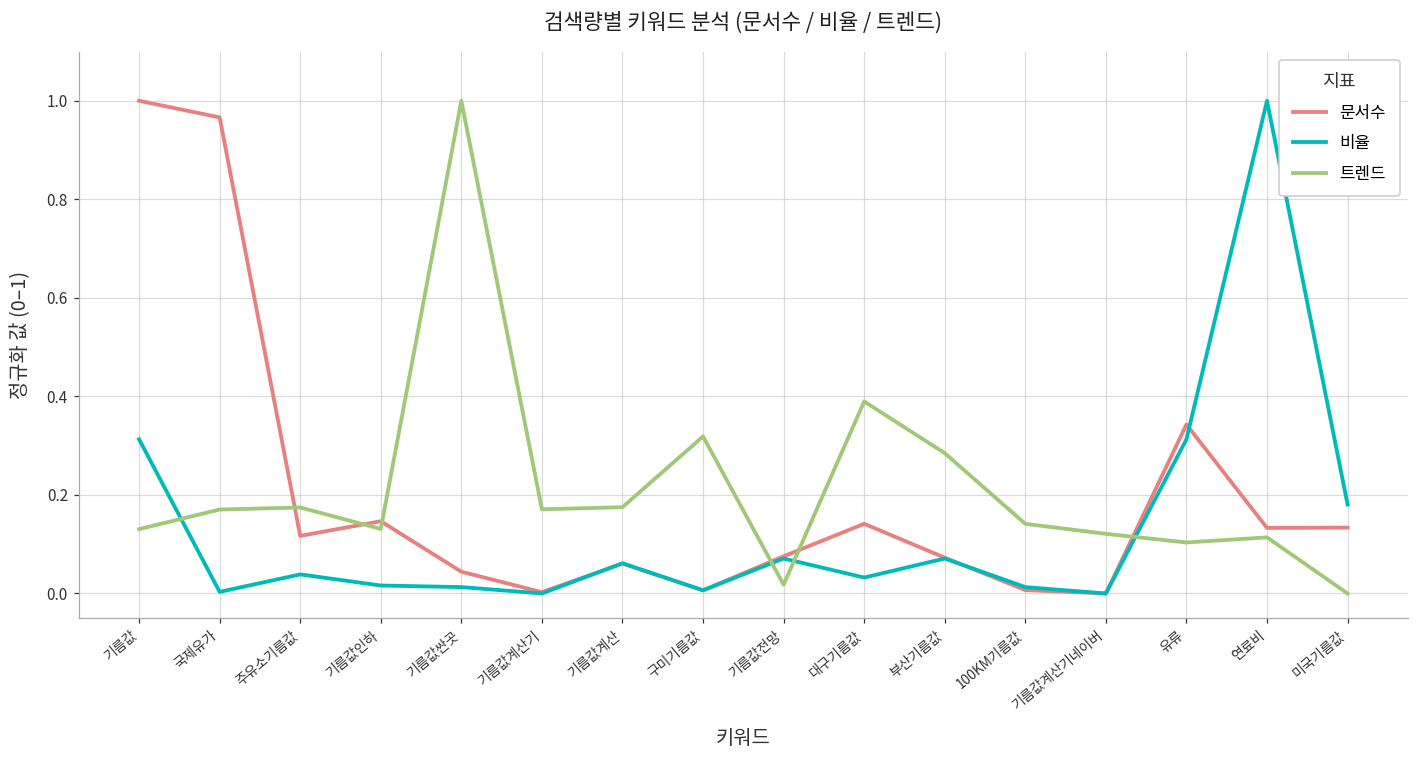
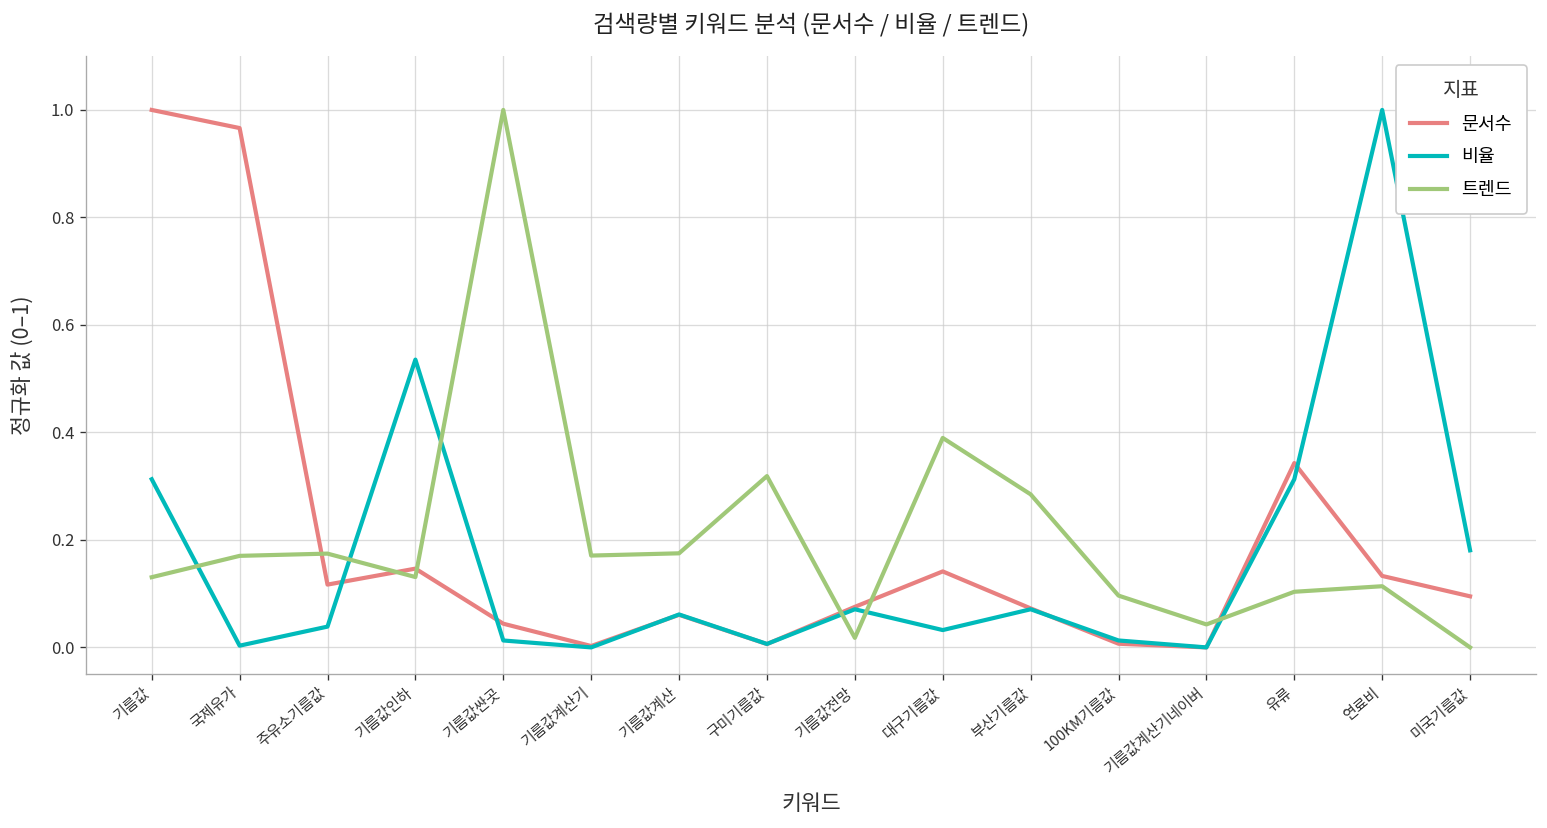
비율, 기름값인하: 0.02 -> 0.54
트렌드, 100KM기름값: 0.14 -> 0.10
트렌드, 기름값계산기네이버: 0.12 -> 0.04
문서수, 미국기름값: 0.13 -> 0.10
